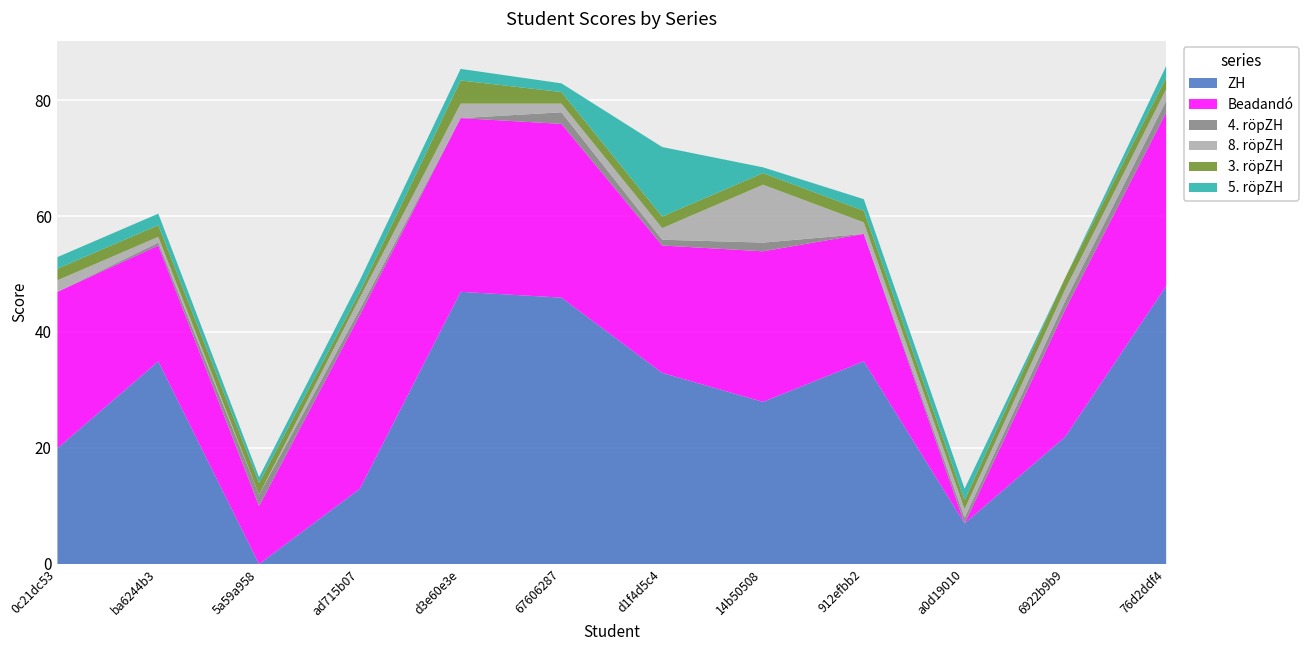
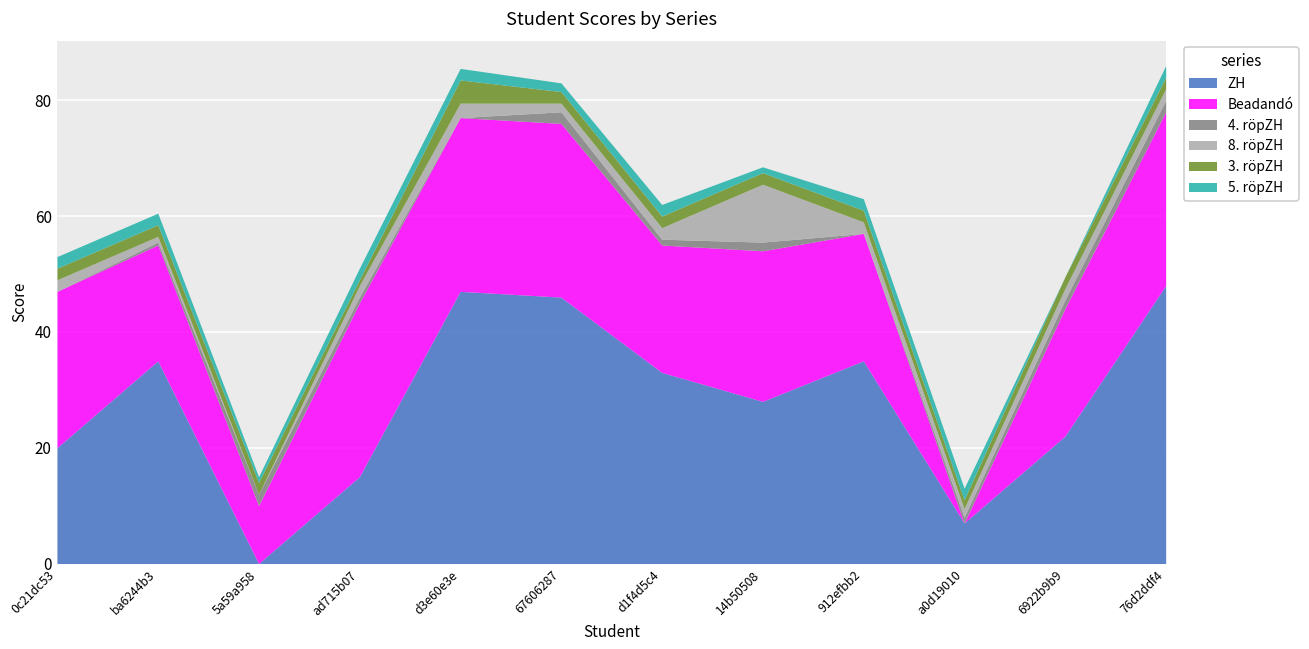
ZH, ad715b07: 13 -> 15
5. röpZH, d1f4d5c4: 12 -> 2
